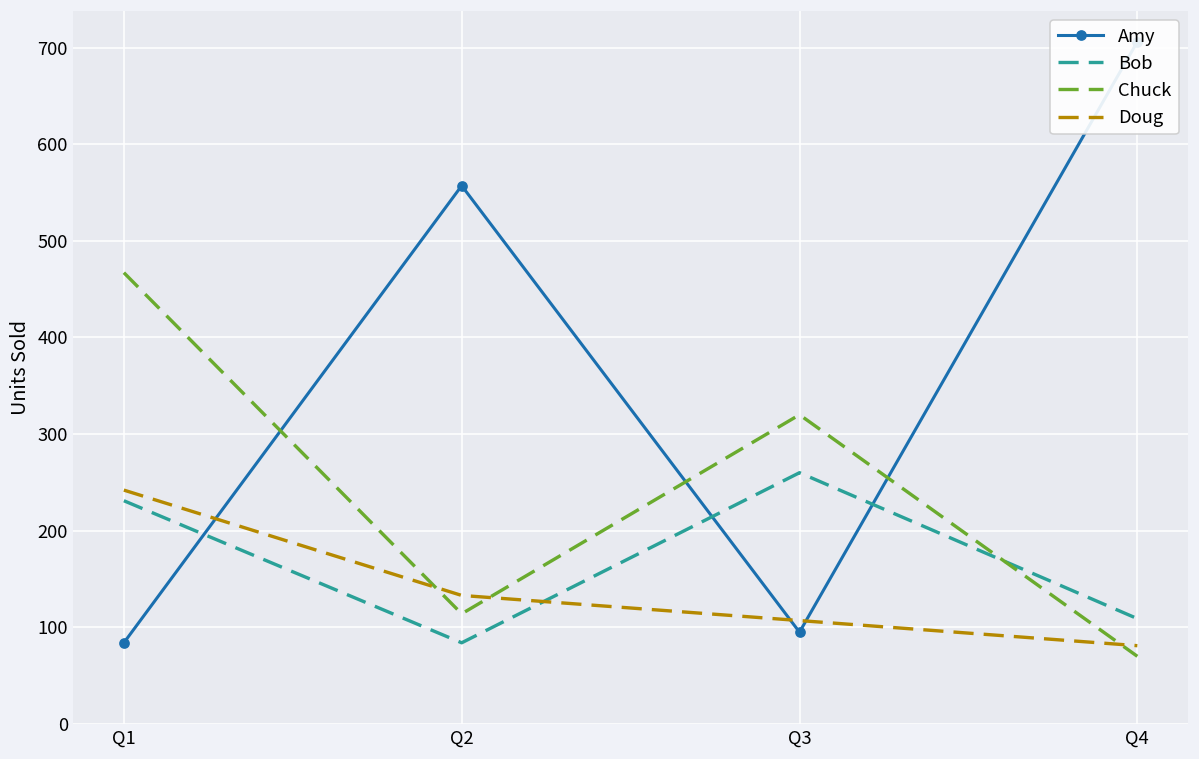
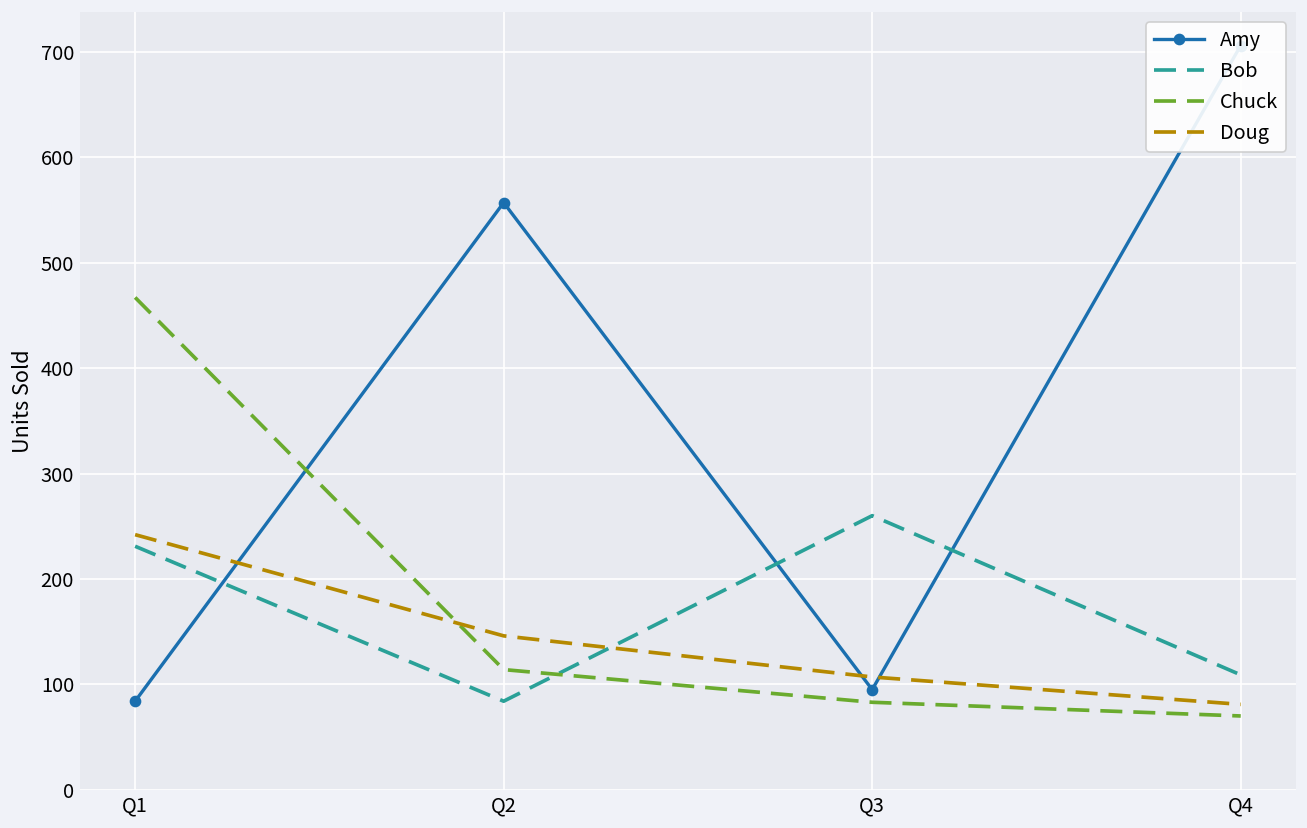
Doug, Q2: 130 -> 150
Chuck, Q3: 320 -> 80
